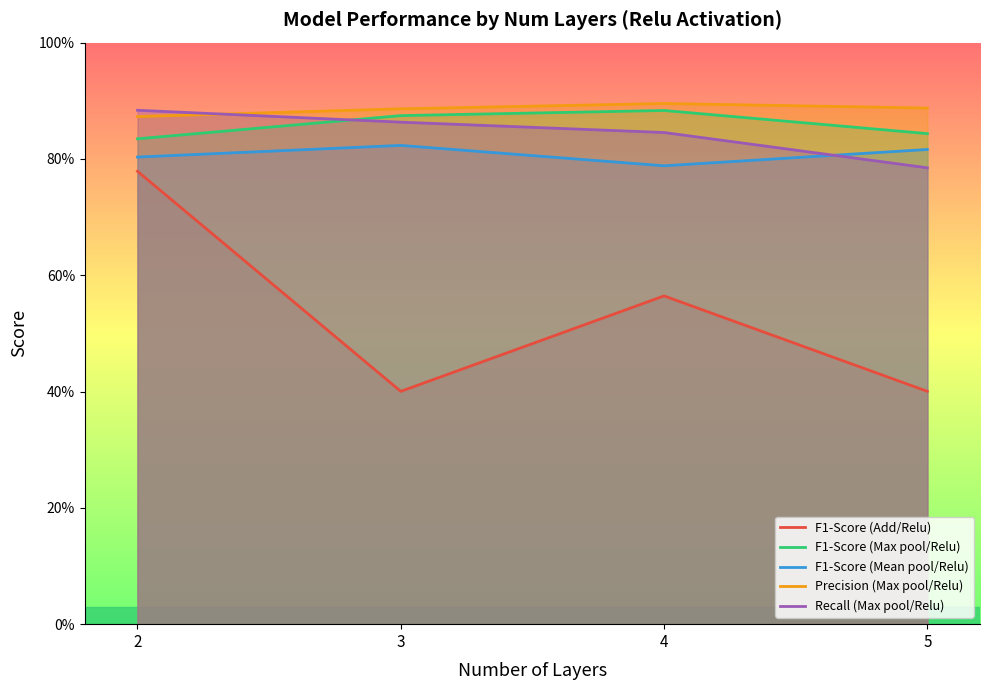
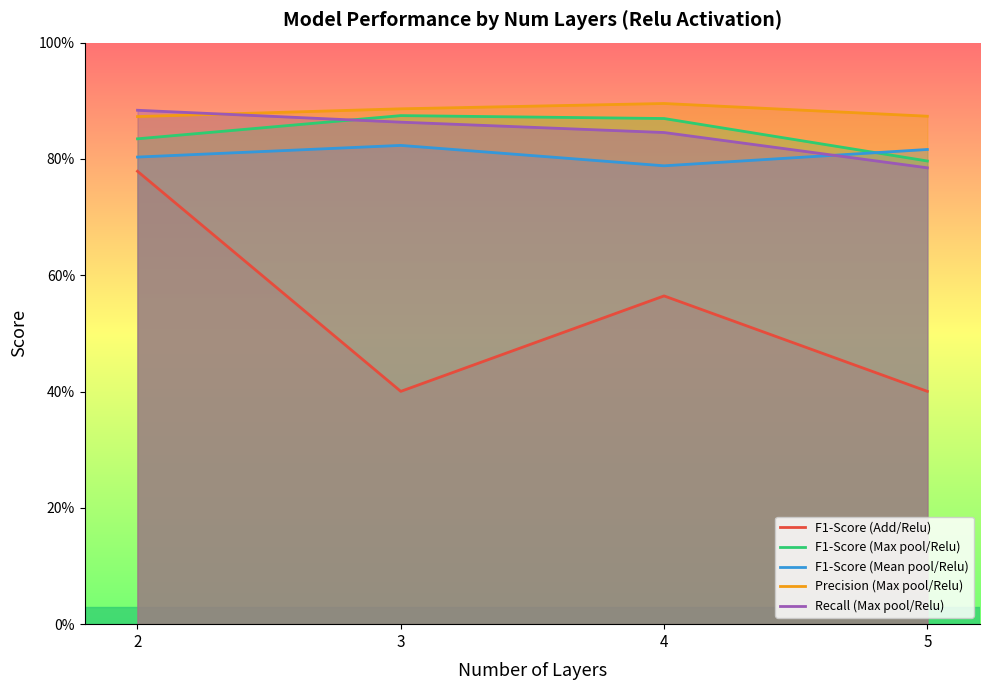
F1-Score (Max pool/Relu), 4: 88% -> 87%
F1-Score (Max pool/Relu), 5: 84% -> 80%
Precision (Max pool/Relu), 5: 89% -> 87%
